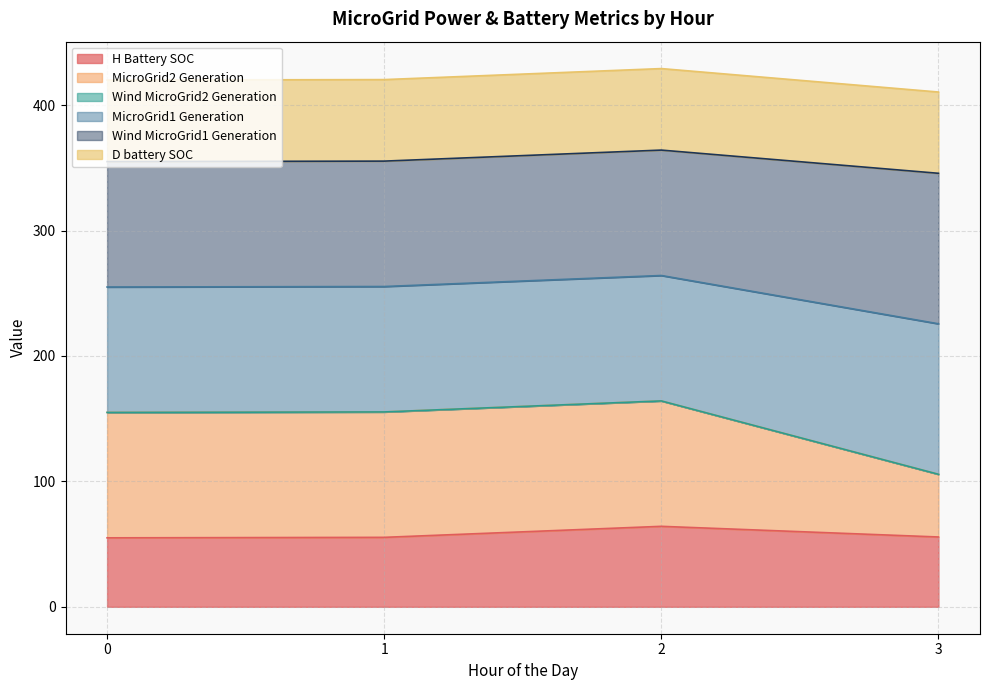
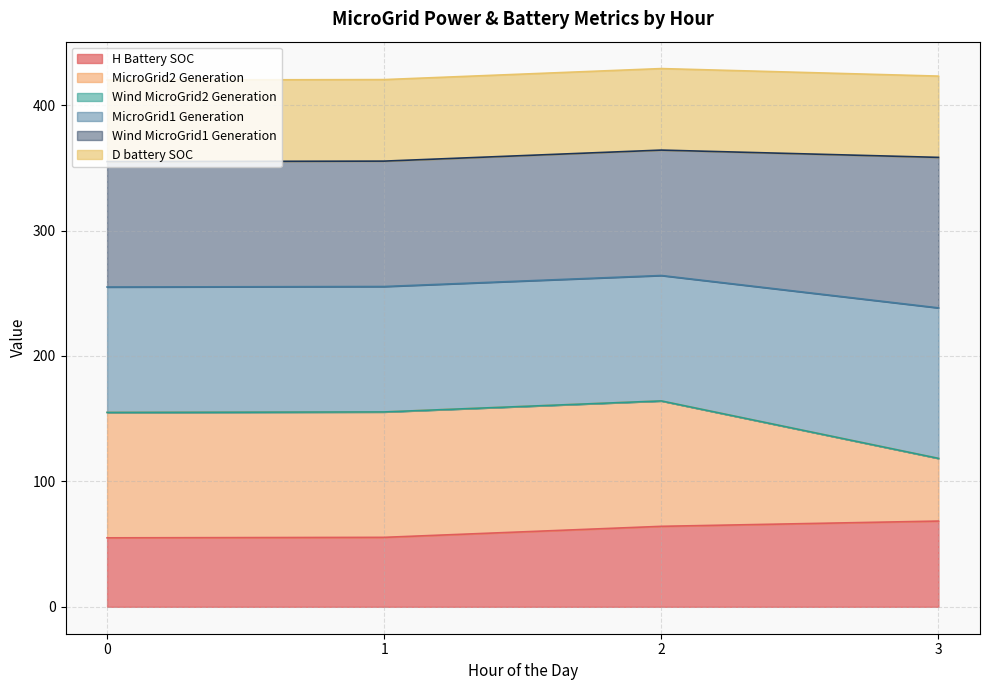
H Battery SOC, 3: 56 -> 68
